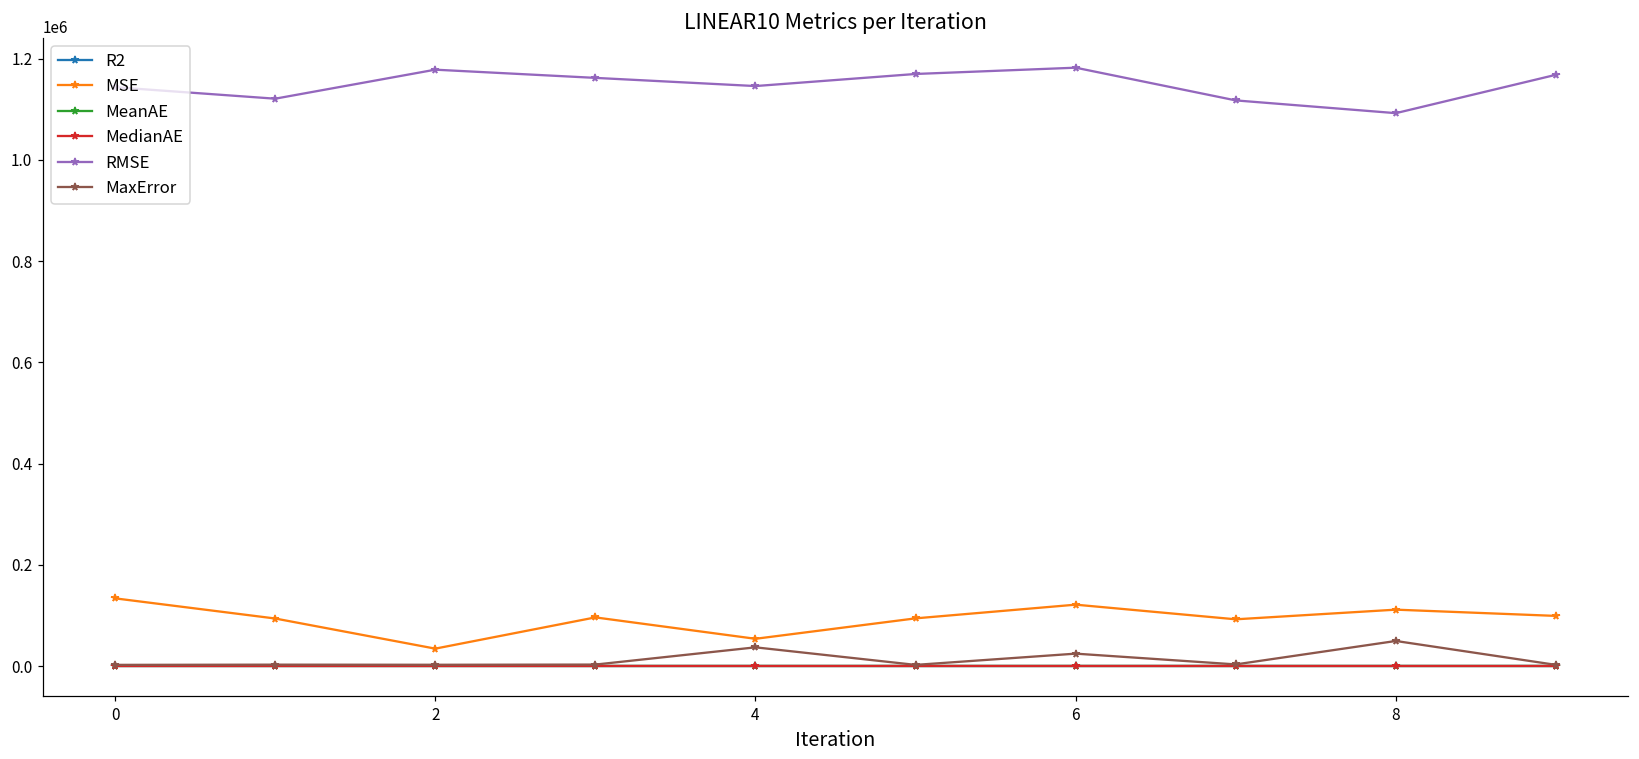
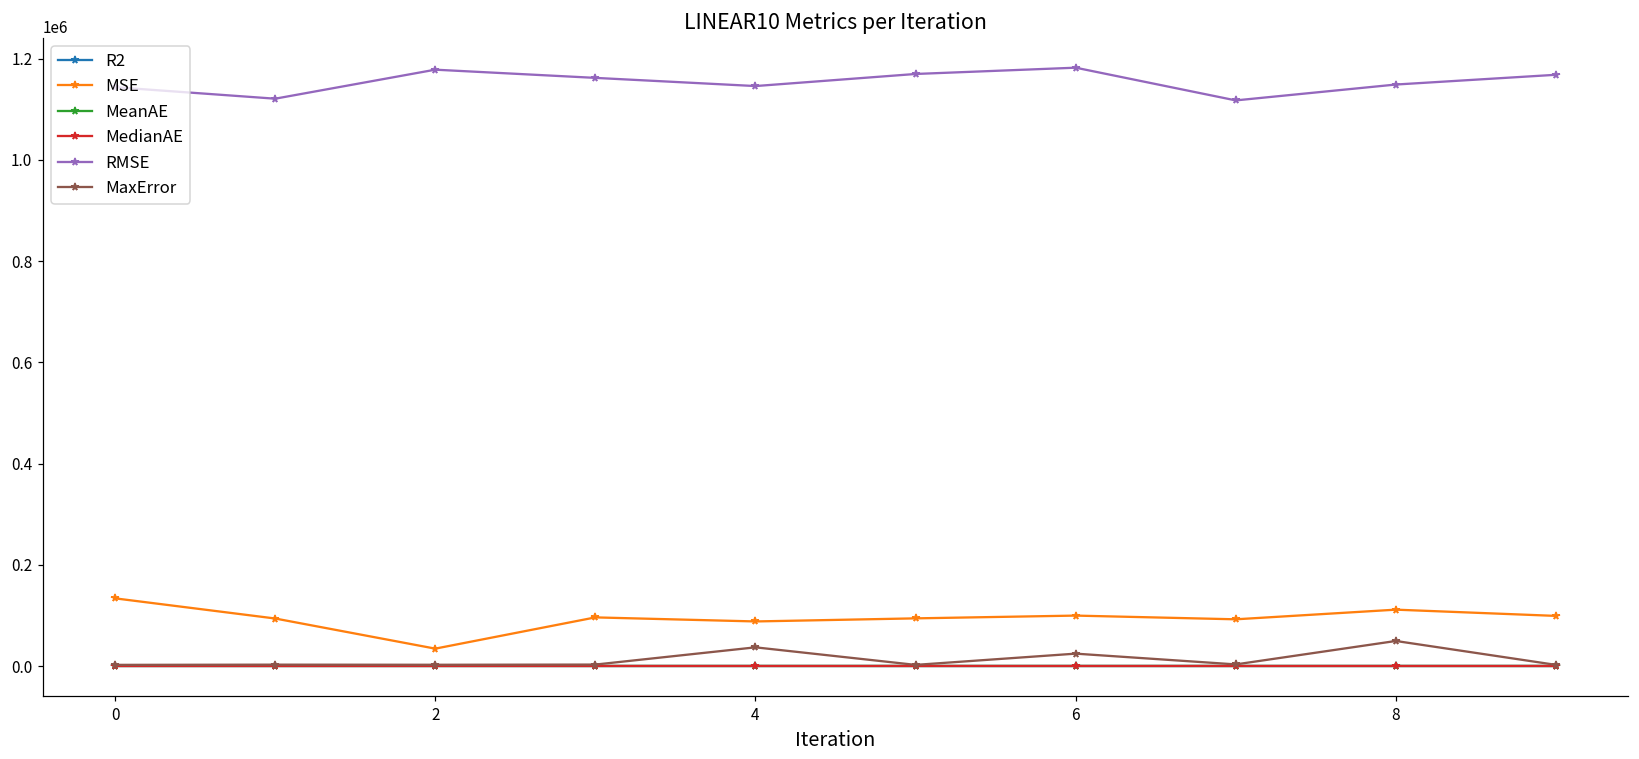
MSE, 4: 50000 -> 90000
MSE, 6: 120000 -> 100000
RMSE, 8: 1090000 -> 1150000
